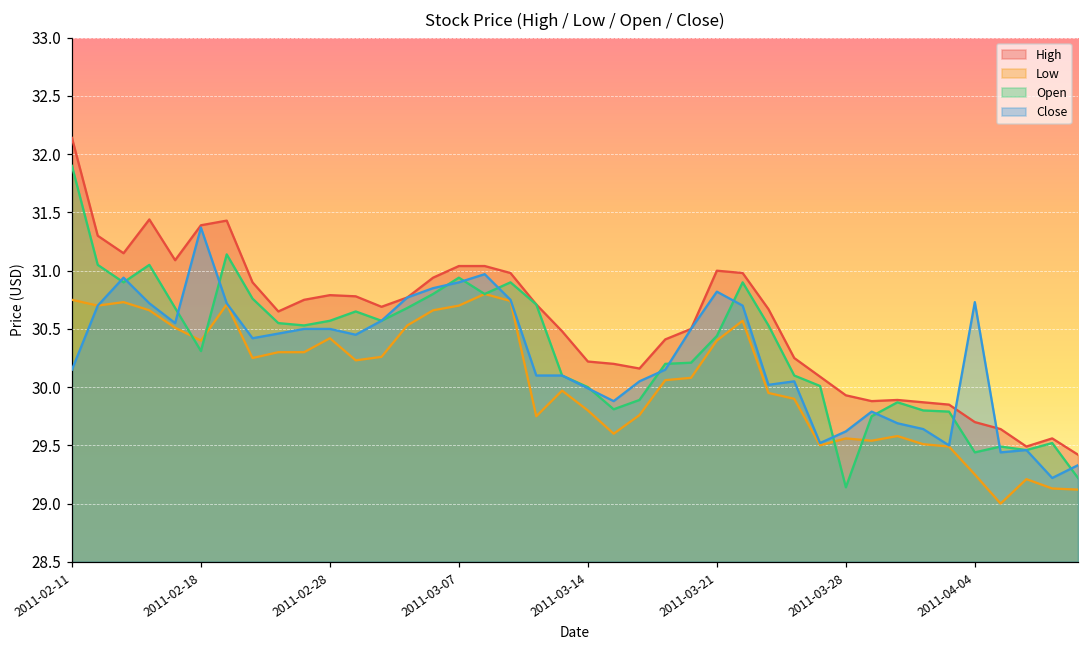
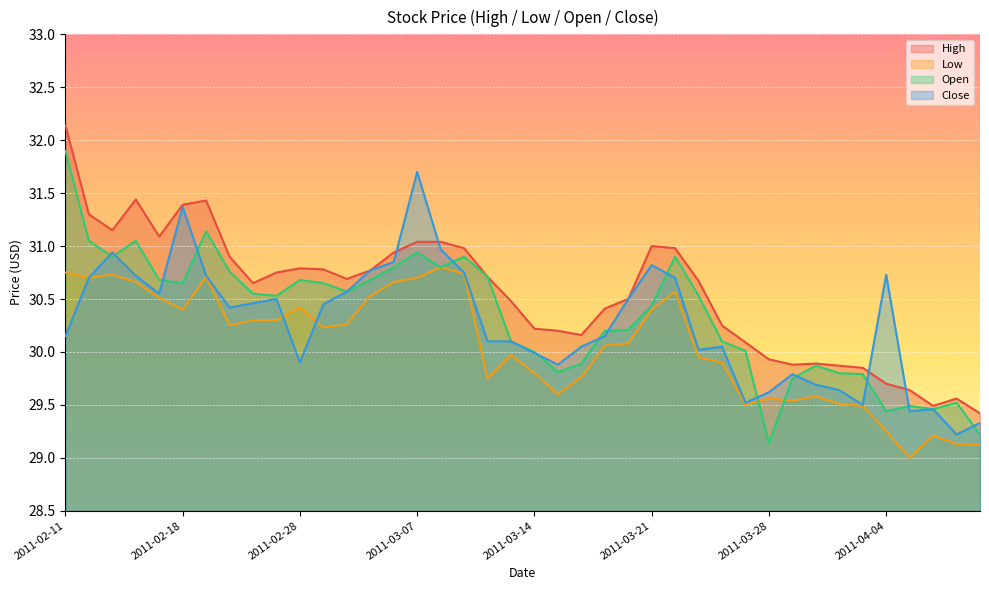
Open, 2011-02-18: 30.31 -> 30.65
Open, 2011-02-28: 30.57 -> 30.68
Close, 2011-02-28: 30.5 -> 29.9
Close, 2011-03-07: 30.9 -> 31.7
